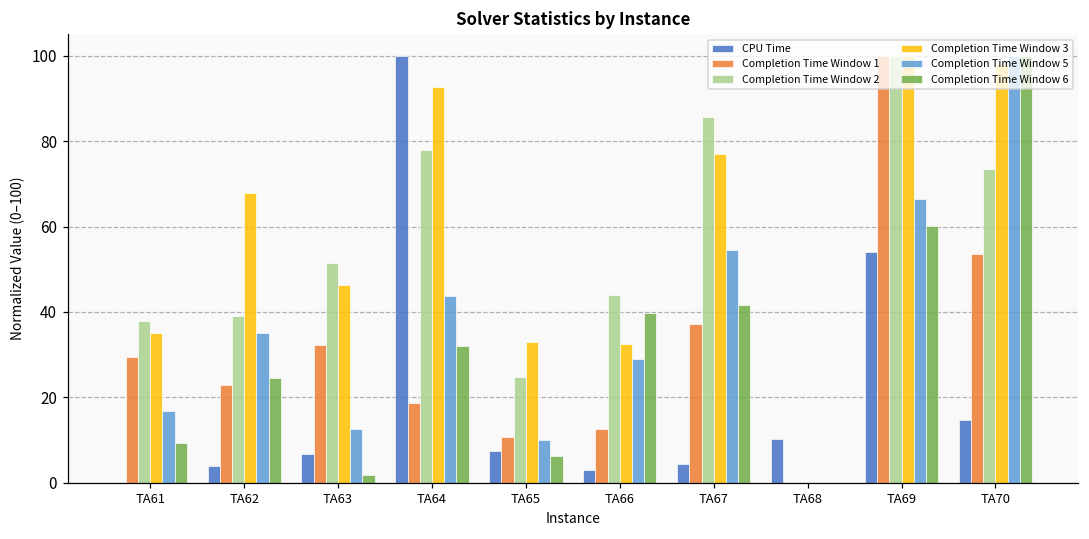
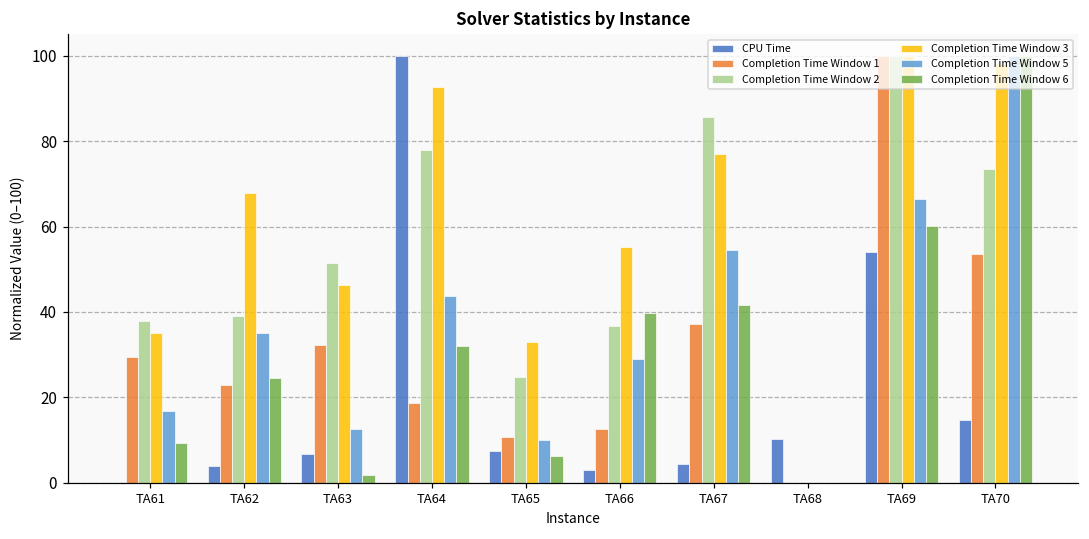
Completion Time Window 2, TA66: 44 -> 37
Completion Time Window 3, TA66: 32 -> 55
